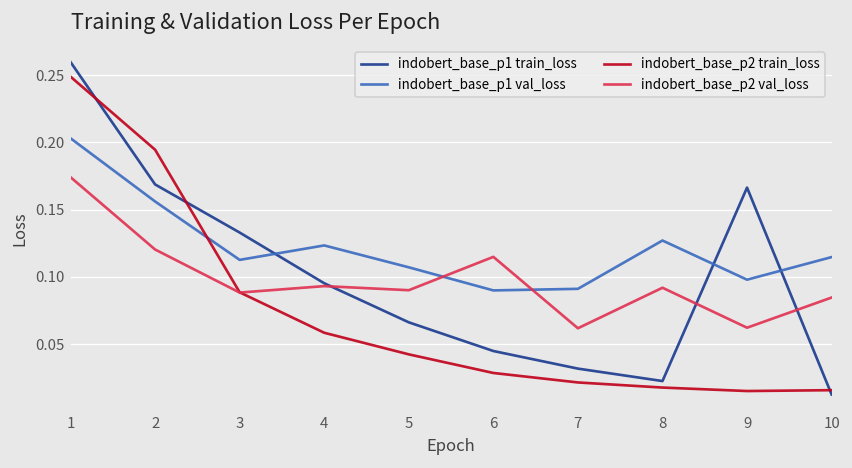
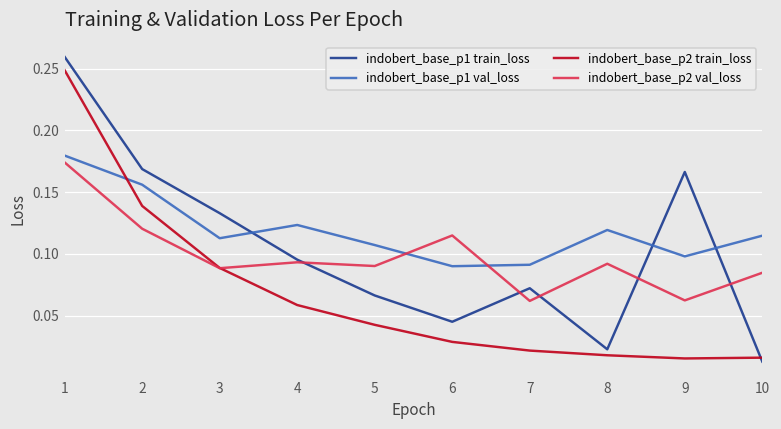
indobert_base_p1 val_loss, 1: 0.203 -> 0.180
indobert_base_p2 train_loss, 2: 0.194 -> 0.139
indobert_base_p1 train_loss, 7: 0.032 -> 0.072
indobert_base_p1 val_loss, 8: 0.127 -> 0.119
